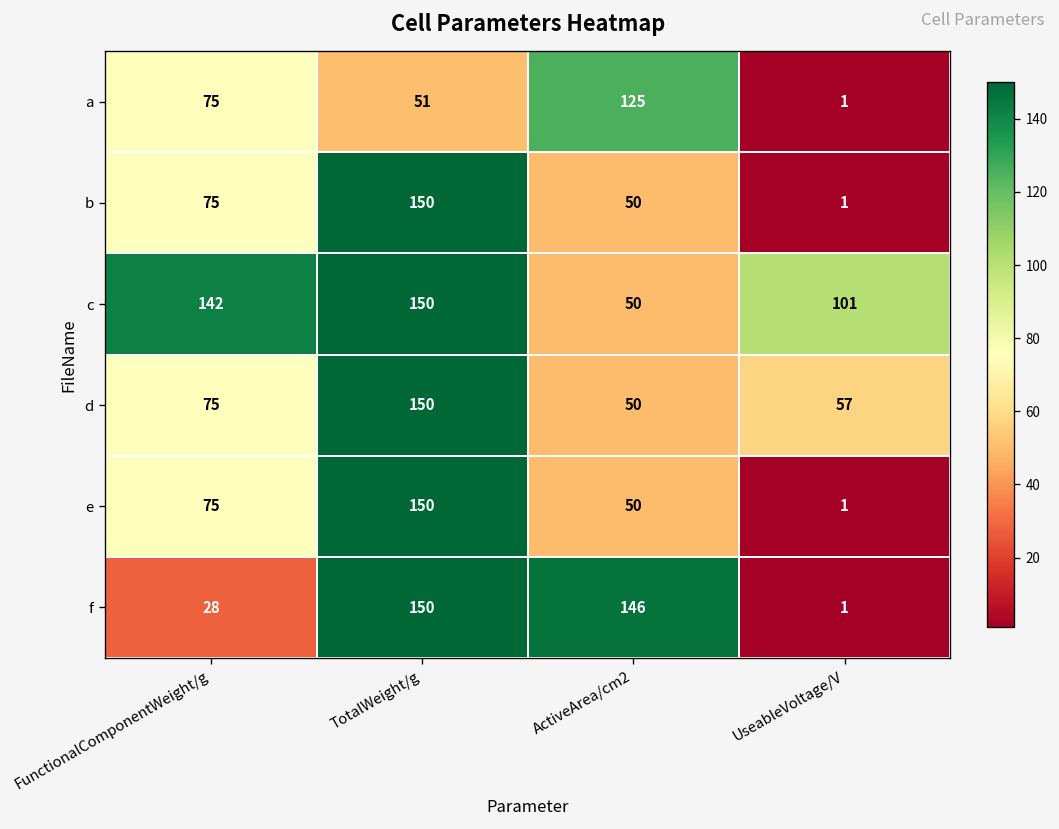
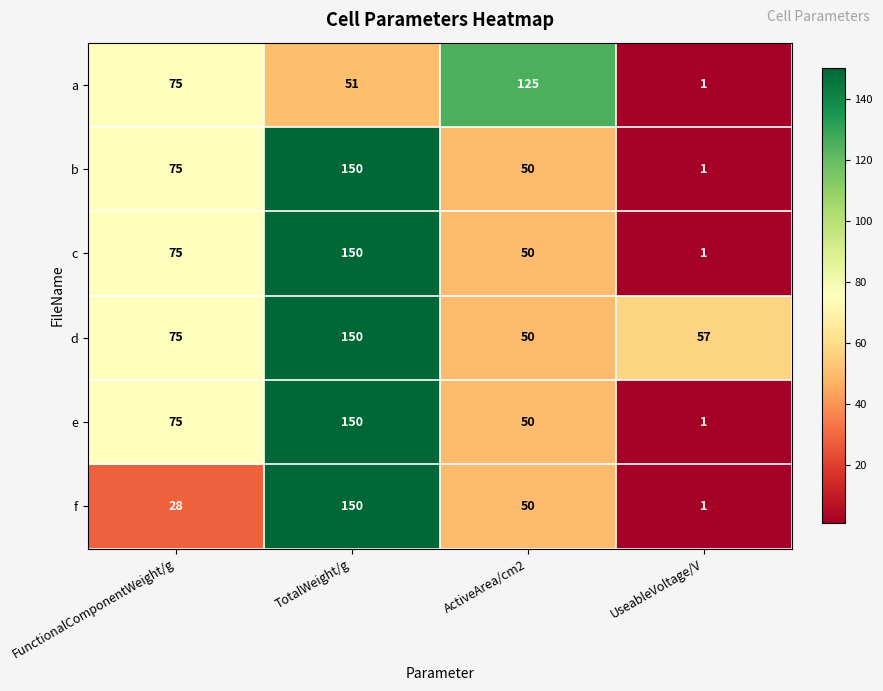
c, FunctionalComponentWeight/g: 142 -> 75
c, UseableVoltage/V: 101 -> 1
f, ActiveArea/cm2: 146 -> 50
